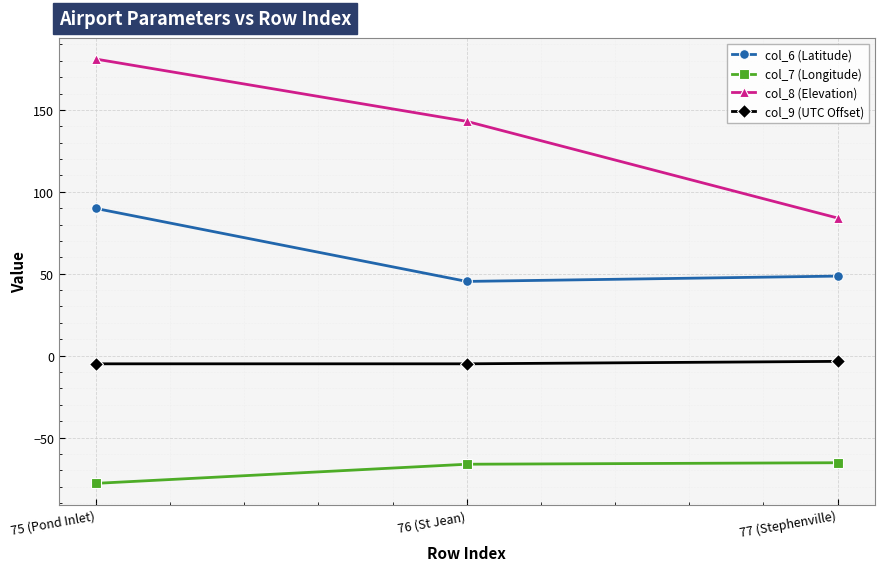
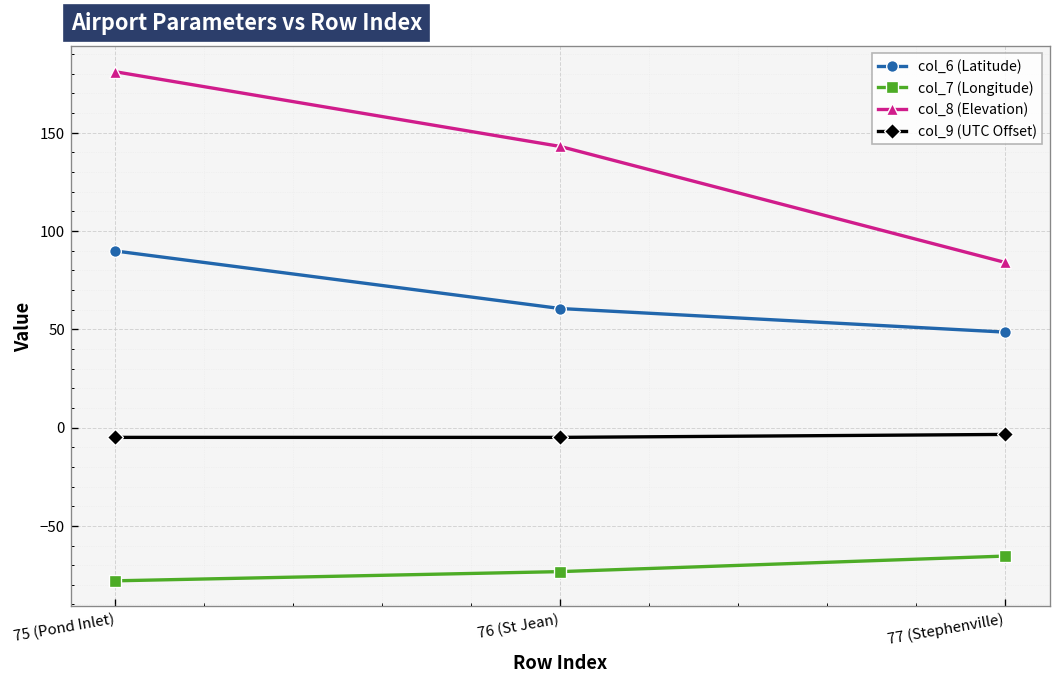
col_6 (Latitude), 76 (St Jean): 45 -> 61
col_7 (Longitude), 76 (St Jean): -66 -> -73
